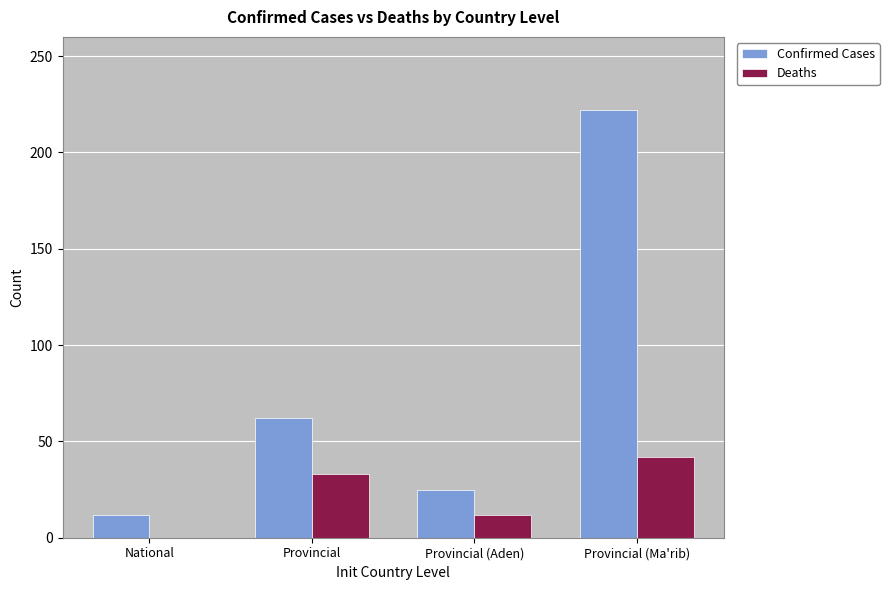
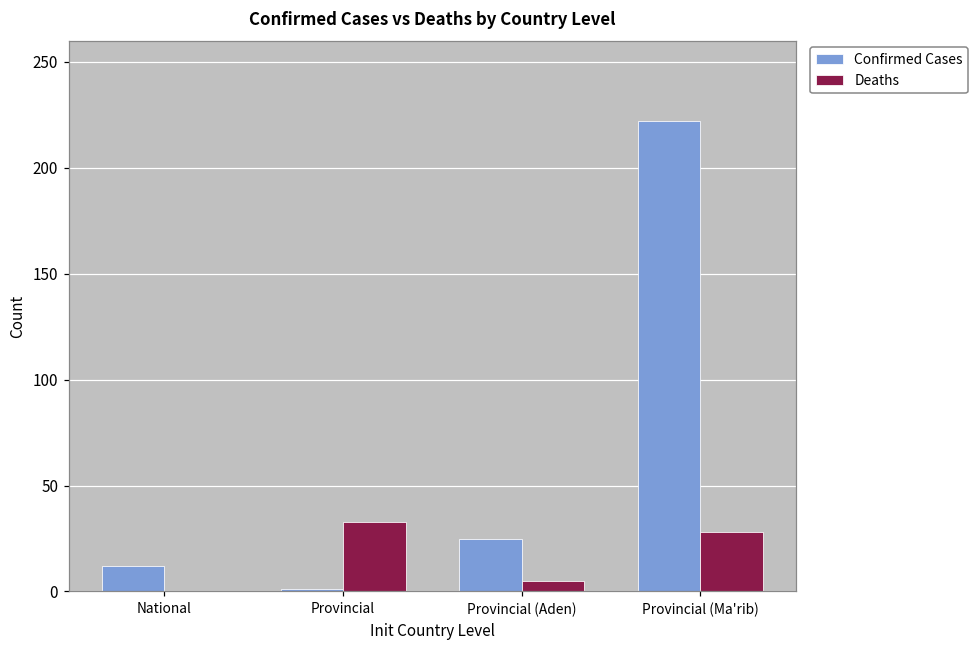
Confirmed Cases, Provincial: 62 -> 1
Deaths, Provincial (Aden): 12 -> 5
Deaths, Provincial (Ma'rib): 42 -> 28
